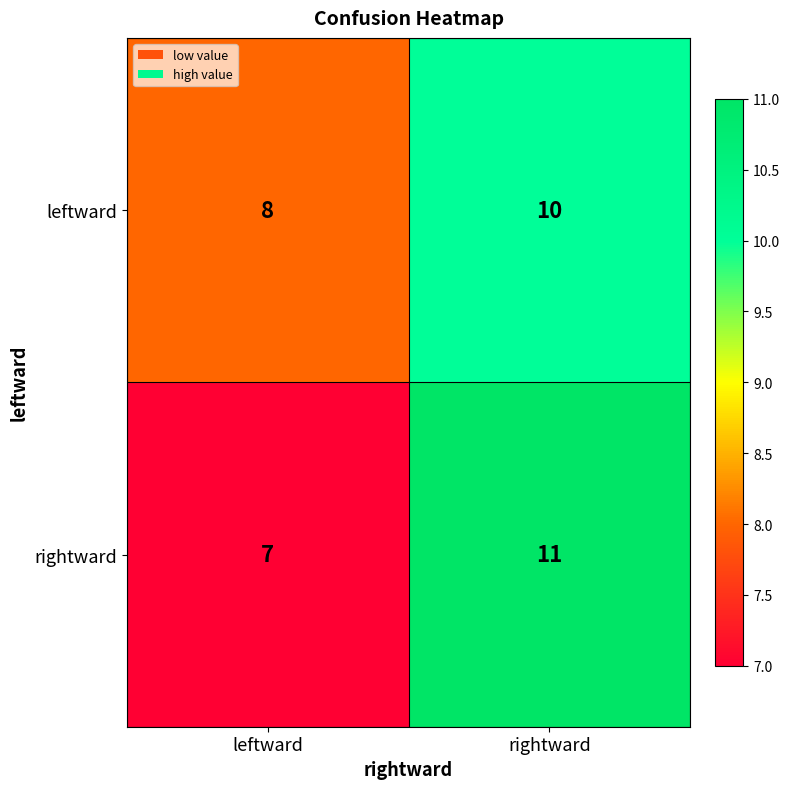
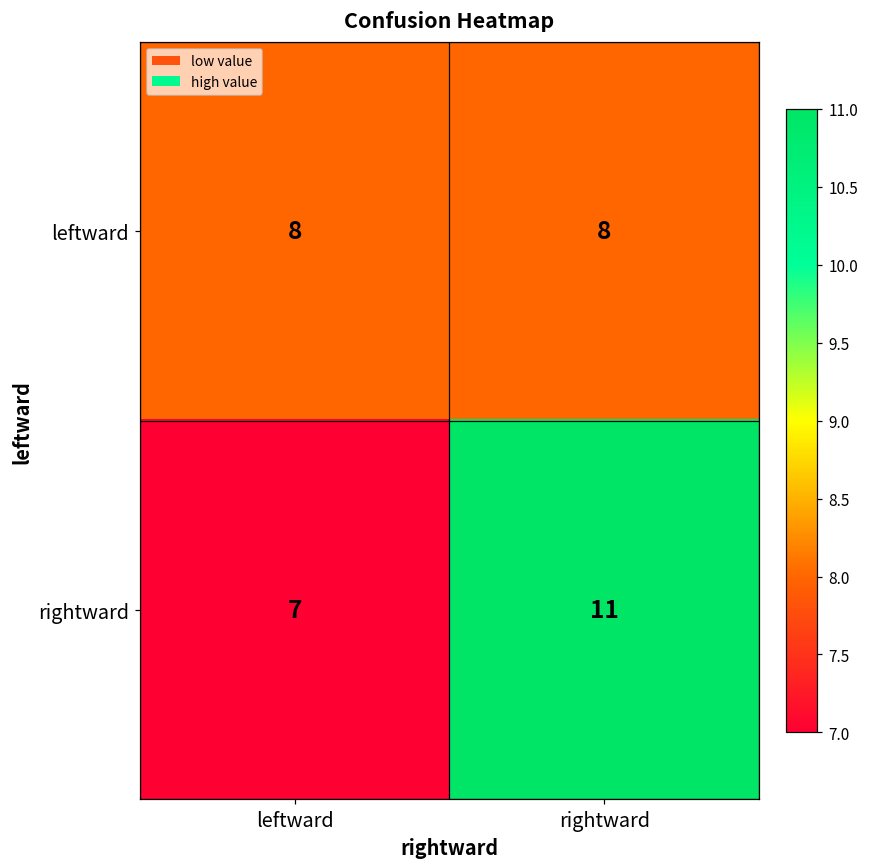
leftward, rightward: 10 -> 8
